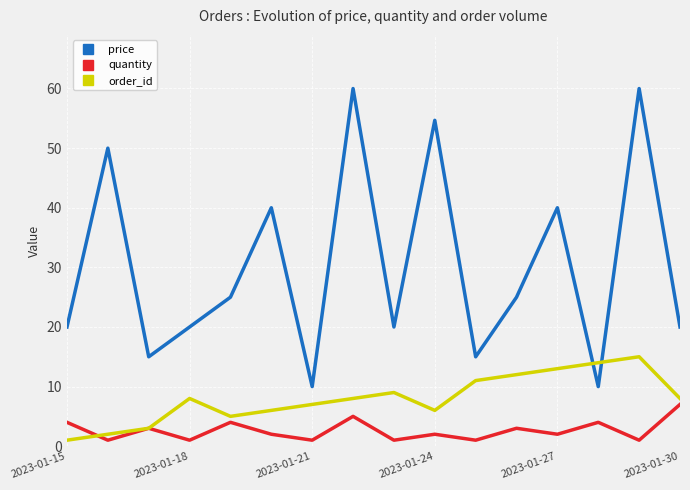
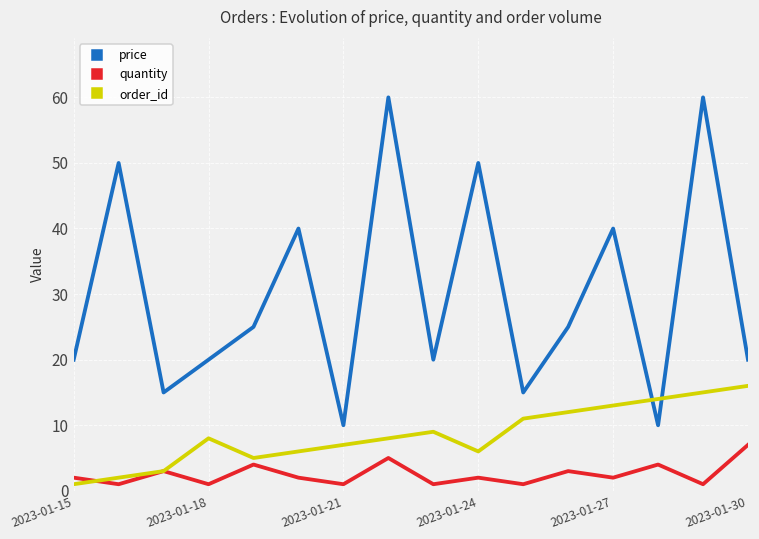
quantity, 2023-01-15: 4 -> 2
price, 2023-01-24: 55 -> 50
order_id, 2023-01-30: 8 -> 16
